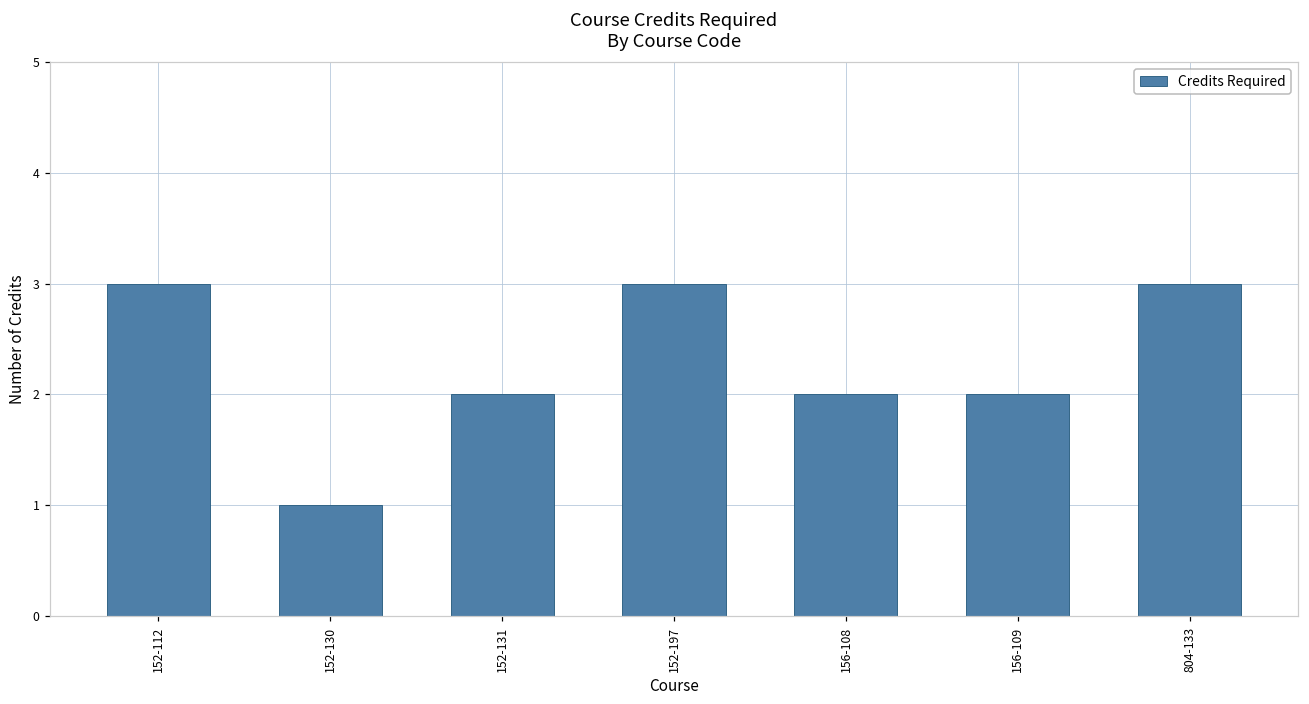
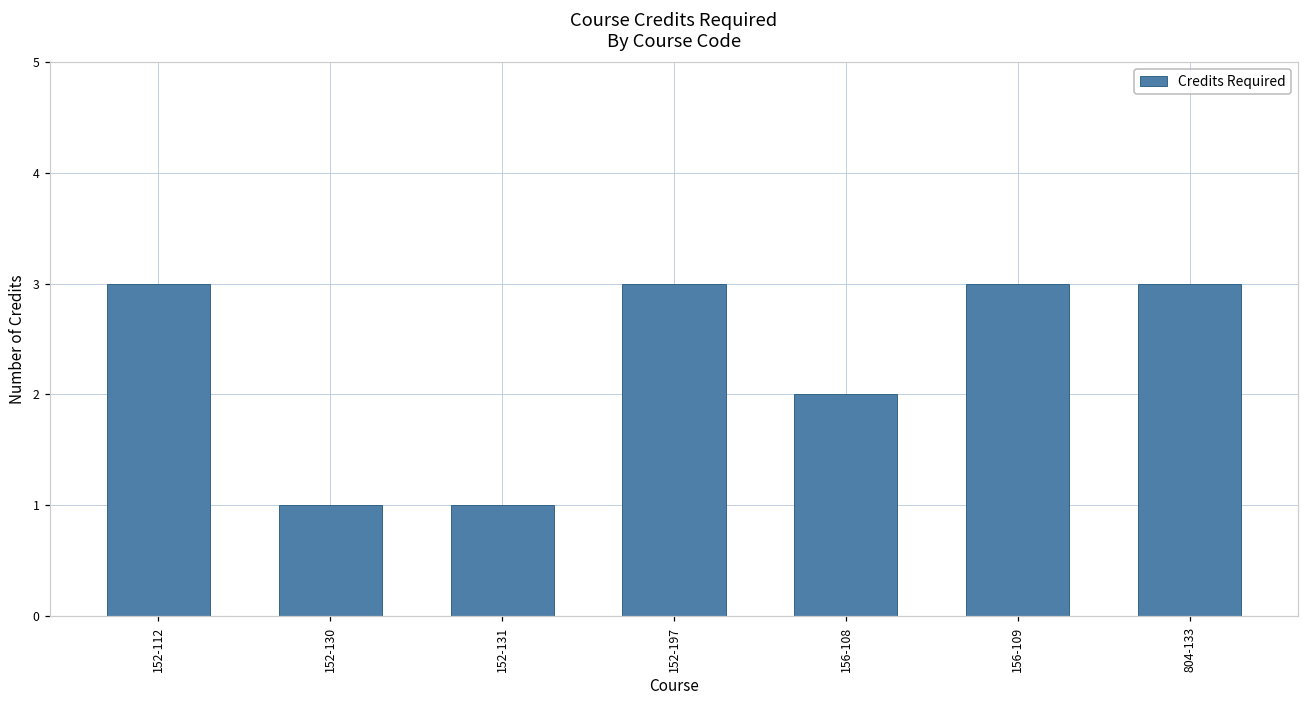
152-131: 2 -> 1
156-109: 2 -> 3
